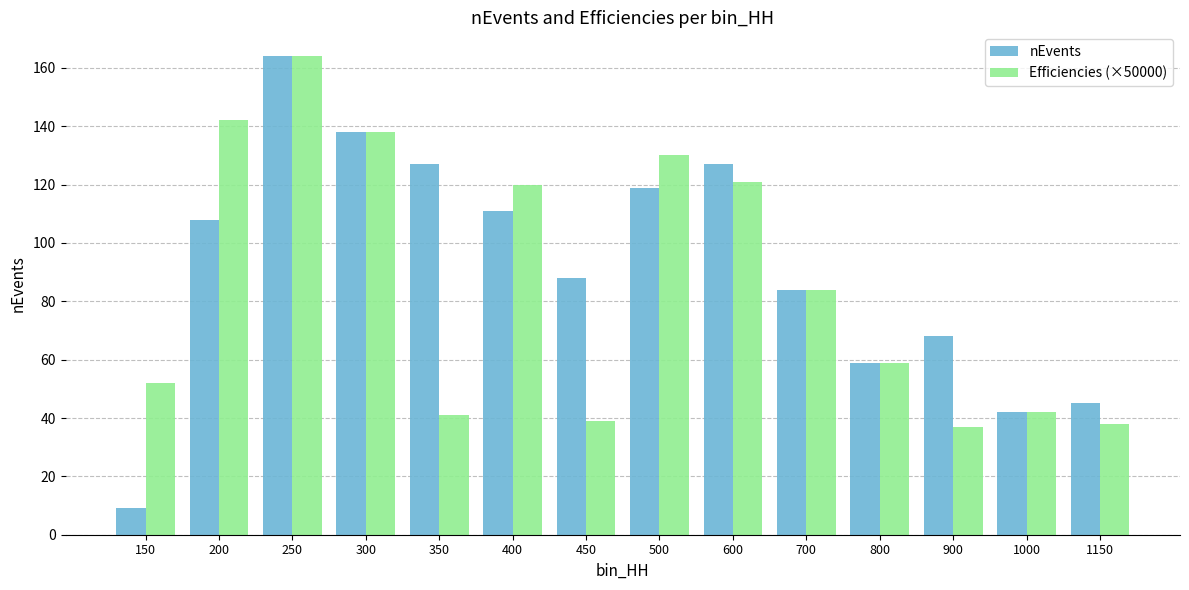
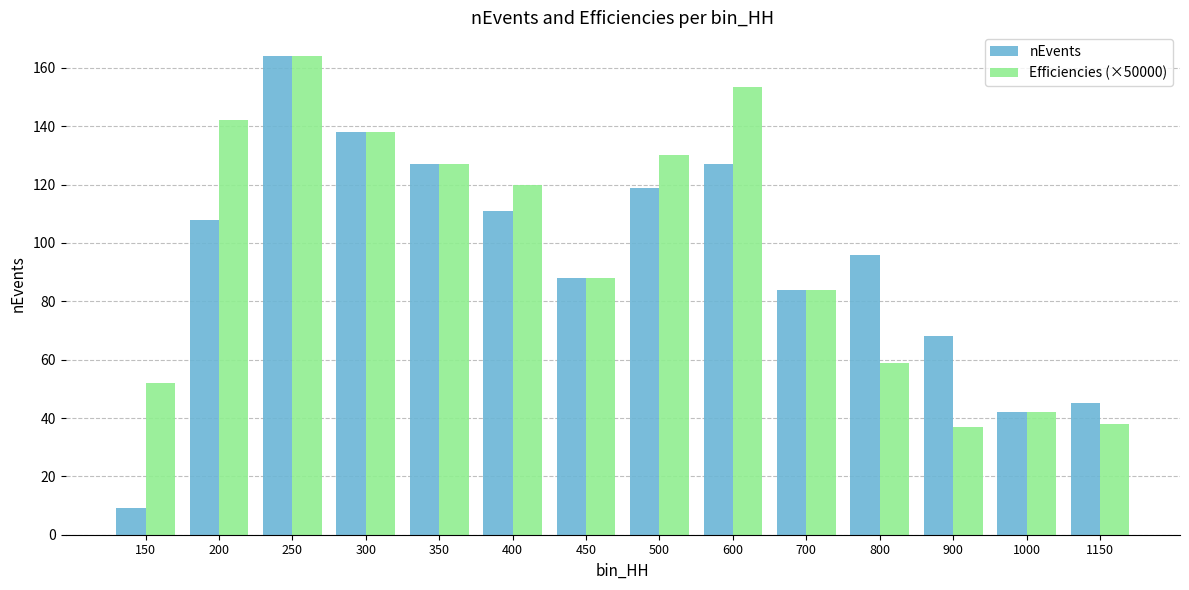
Efficiencies (×50000), 350: 41 -> 127
Efficiencies (×50000), 450: 39 -> 88
Efficiencies (×50000), 600: 121 -> 154
nEvents, 800: 59 -> 96
